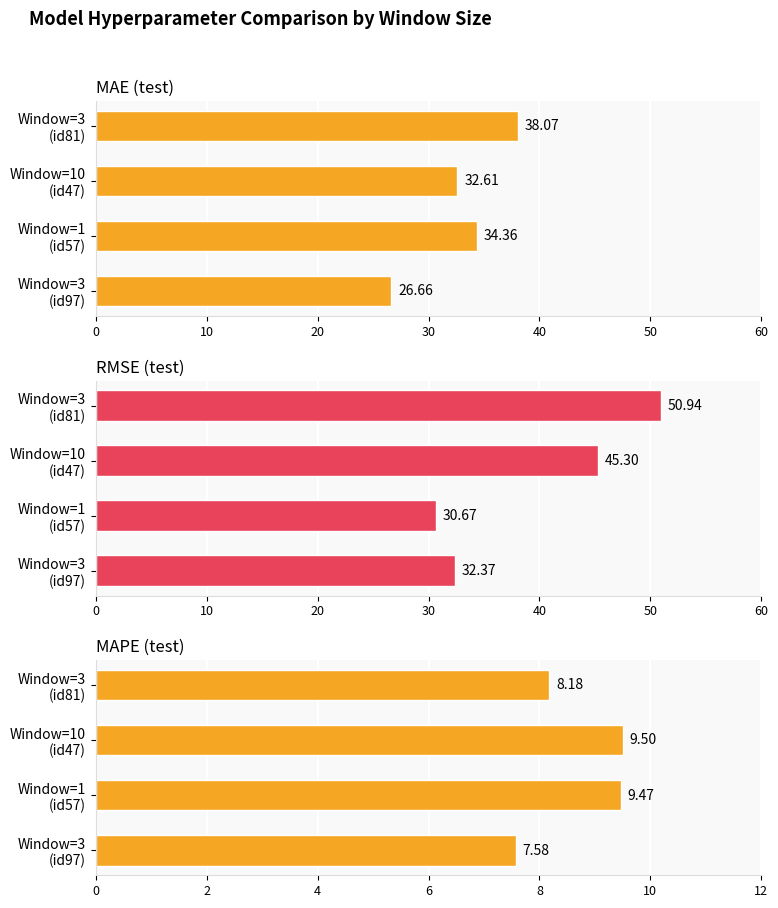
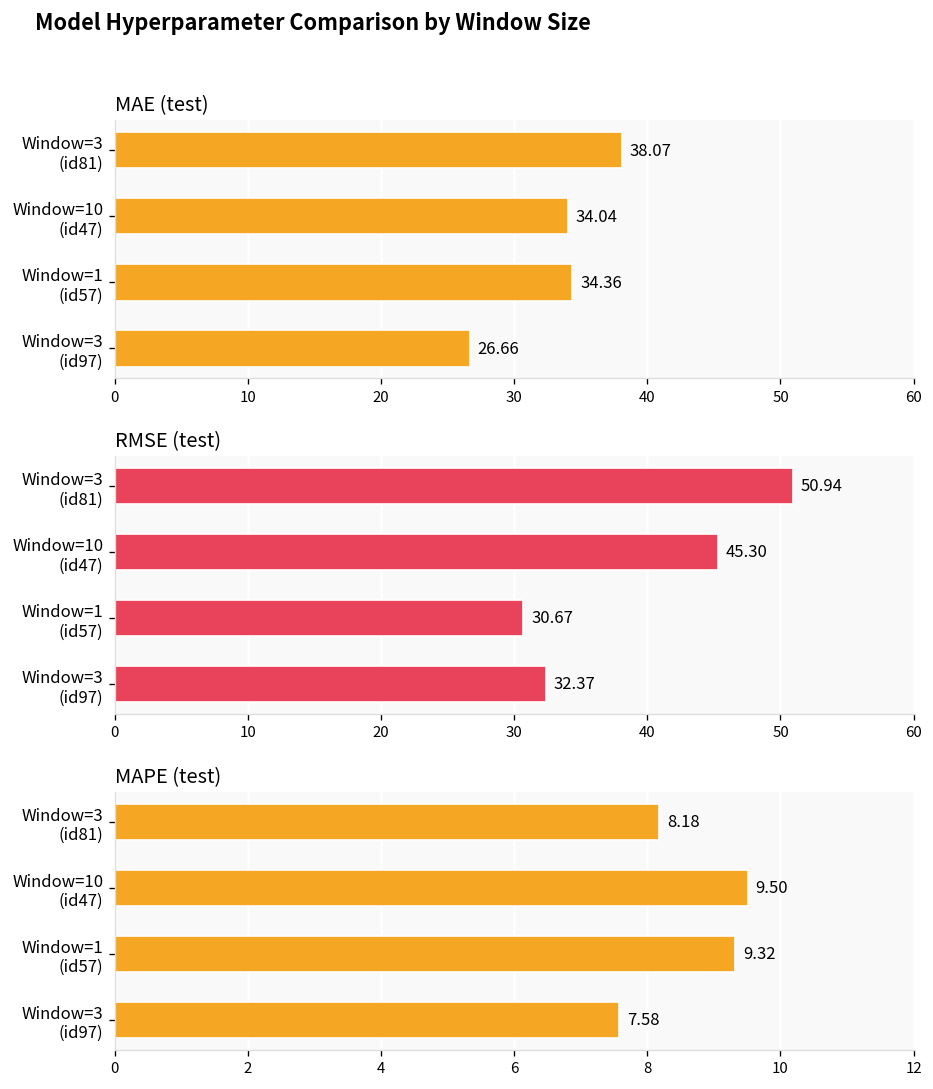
MAE (test), Window=10 (id47): 32.61 -> 34.04
MAPE (test), Window=1 (id57): 9.47 -> 9.32
